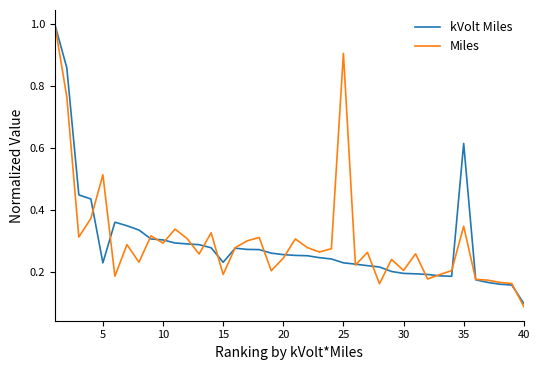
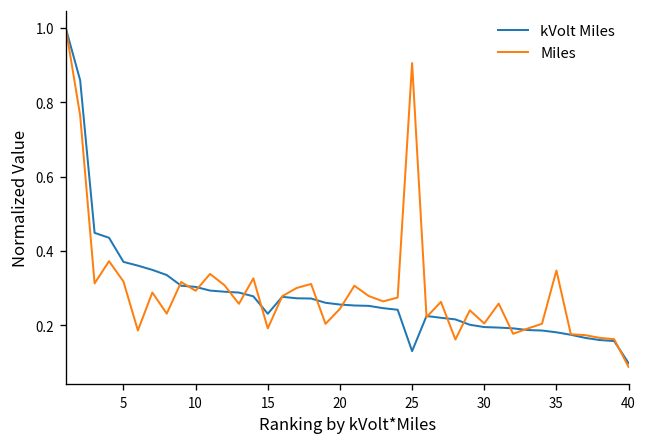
kVolt Miles, 5: 0.23 -> 0.37
Miles, 5: 0.51 -> 0.32
kVolt Miles, 25: 0.23 -> 0.13
kVolt Miles, 35: 0.61 -> 0.18
